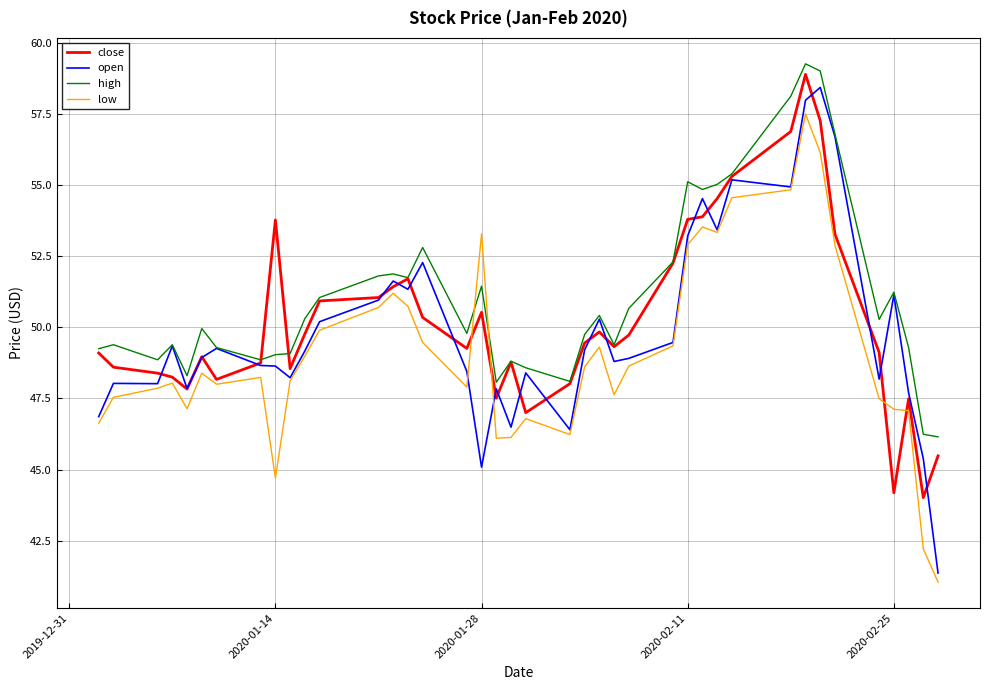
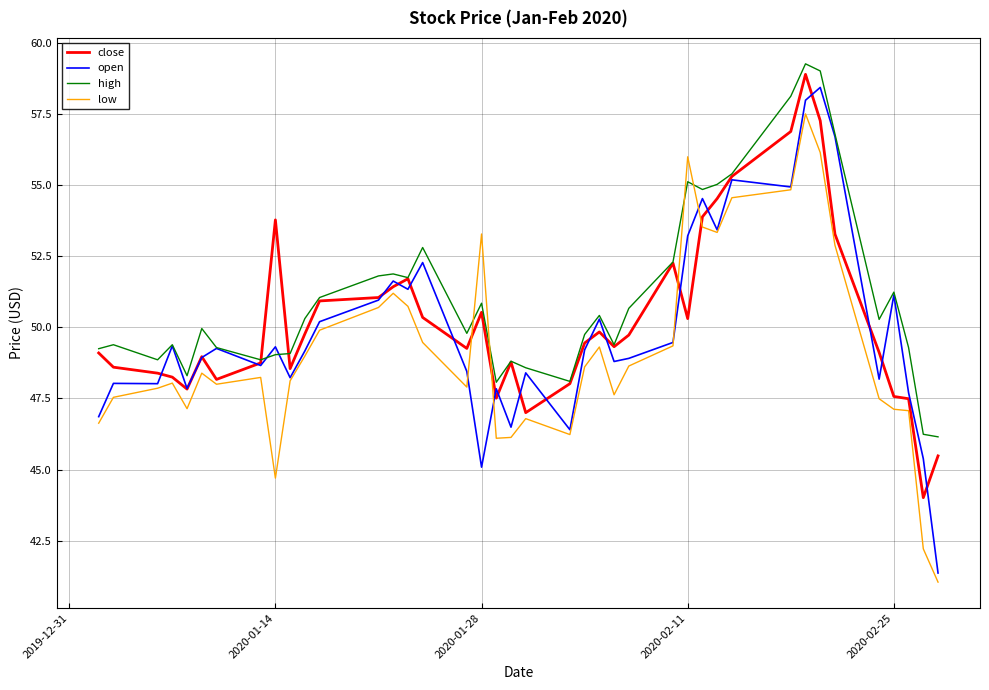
open, 2020-01-14: 48.6 -> 49.3
high, 2020-01-28: 51.5 -> 50.8
close, 2020-02-11: 53.8 -> 50.3
low, 2020-02-11: 52.9 -> 56.0
close, 2020-02-25: 44.2 -> 47.6
